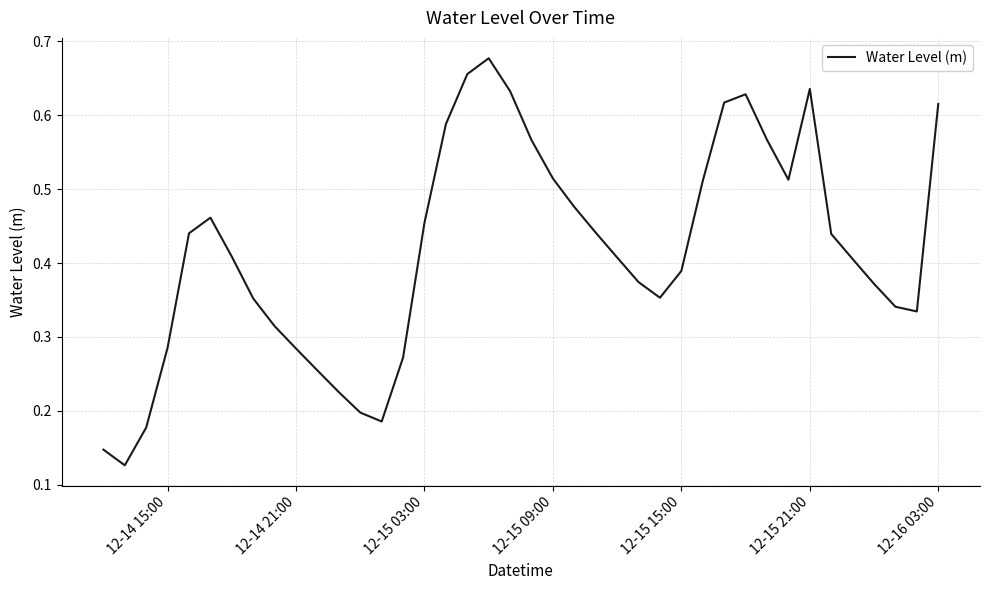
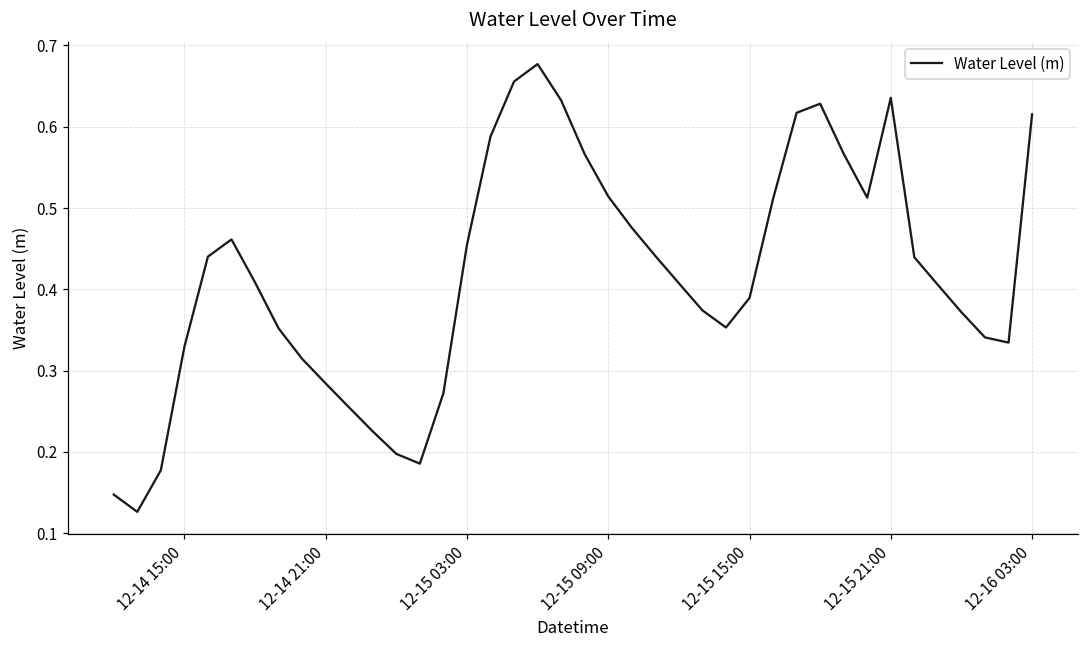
12-14 15:00: 0.29 -> 0.33
